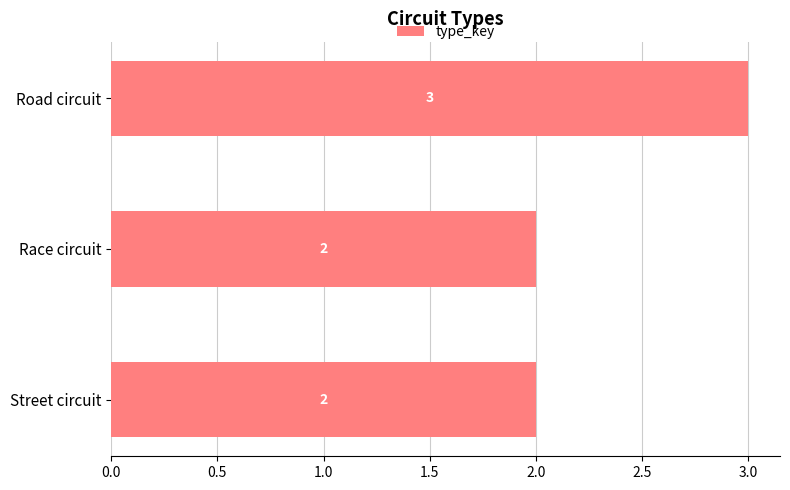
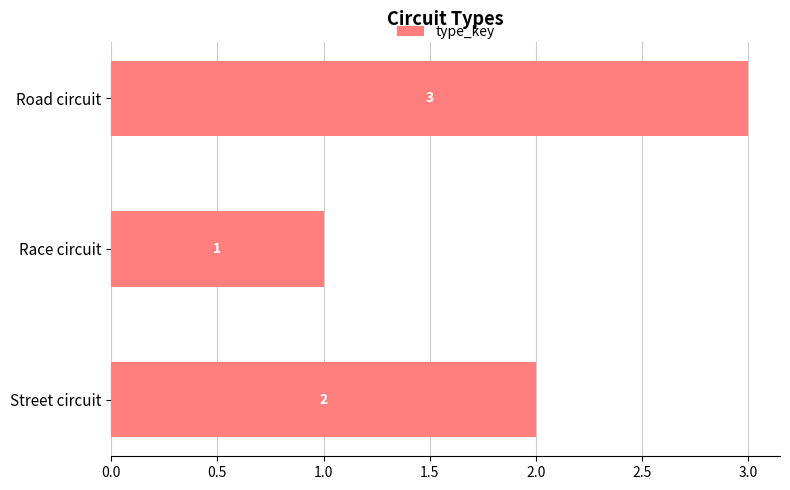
Race circuit: 2 -> 1
